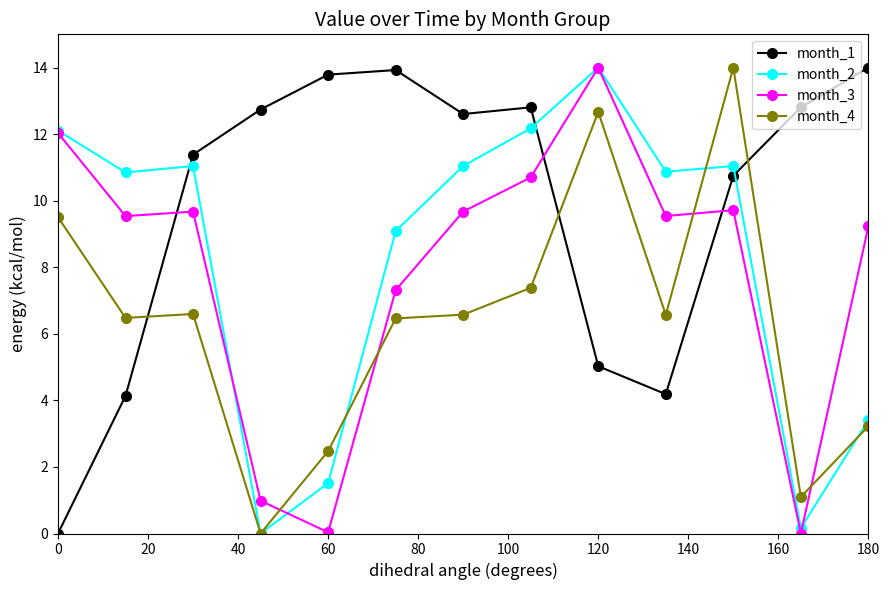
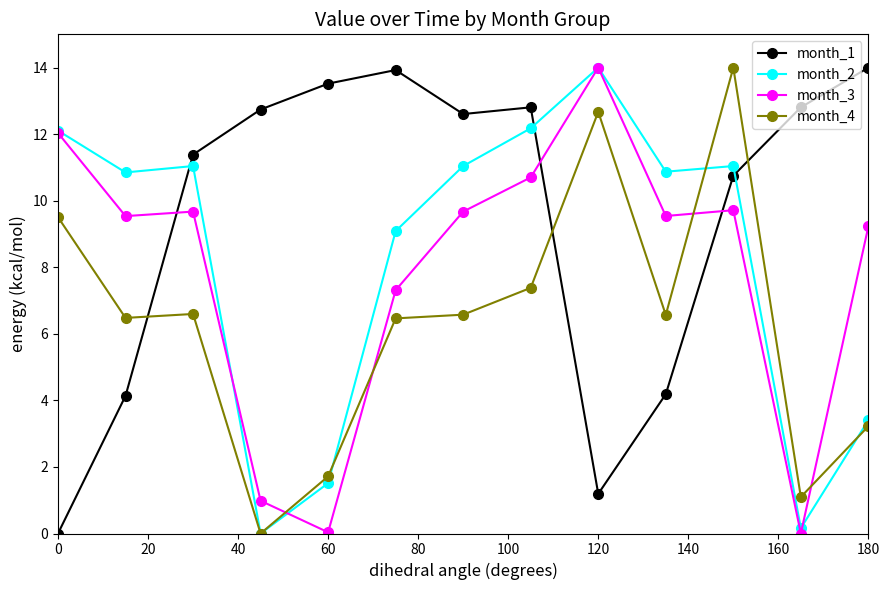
month_1, 60: 13.8 -> 13.5
month_4, 60: 2.5 -> 1.7
month_1, 120: 5.0 -> 1.2
